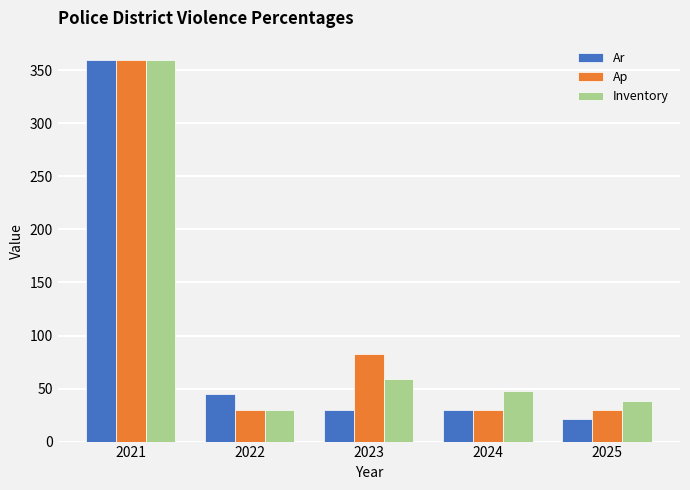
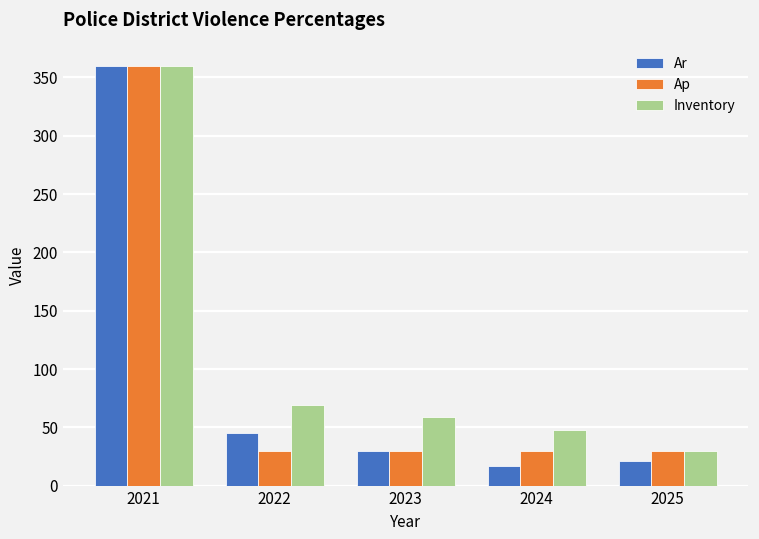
Inventory, 2022: 30 -> 69
Ap, 2023: 83 -> 30
Ar, 2024: 30 -> 17
Inventory, 2025: 38 -> 30
